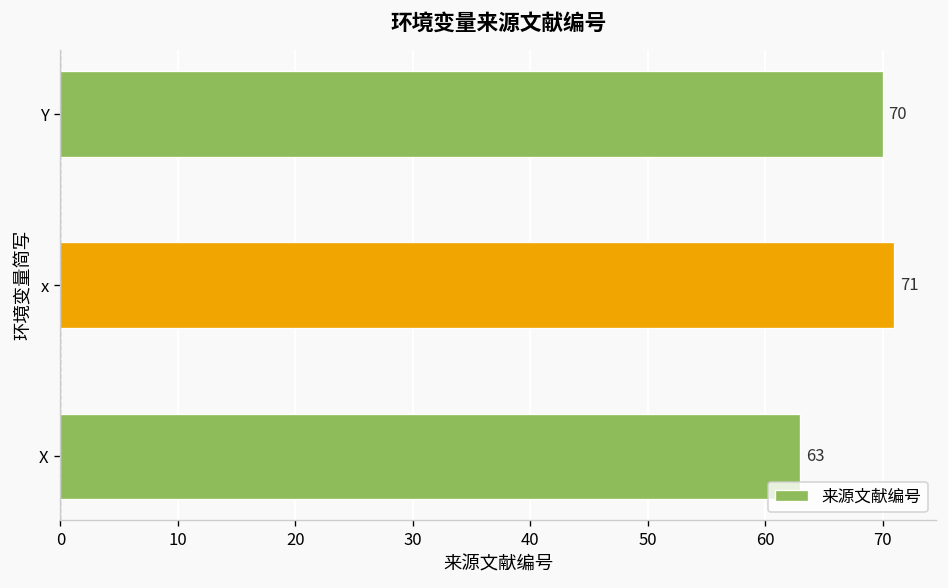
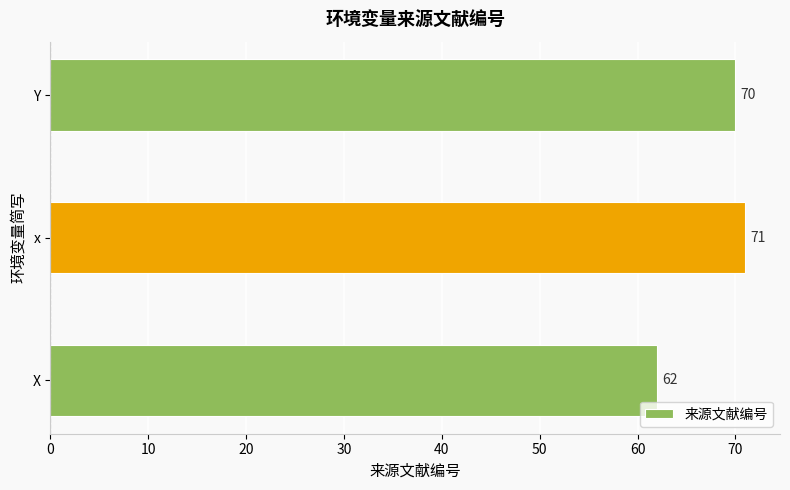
X: 63 -> 62
